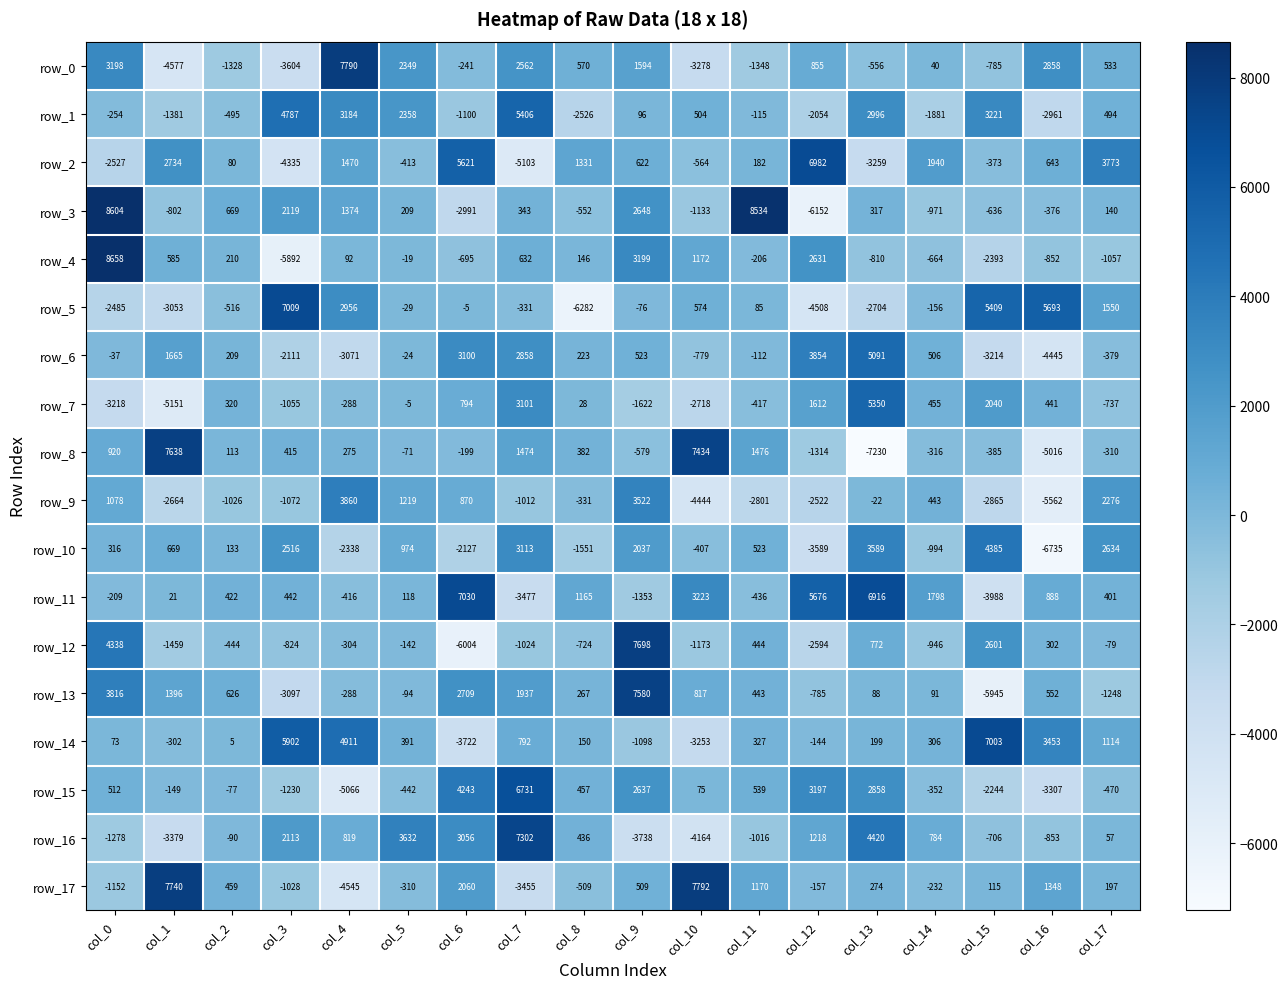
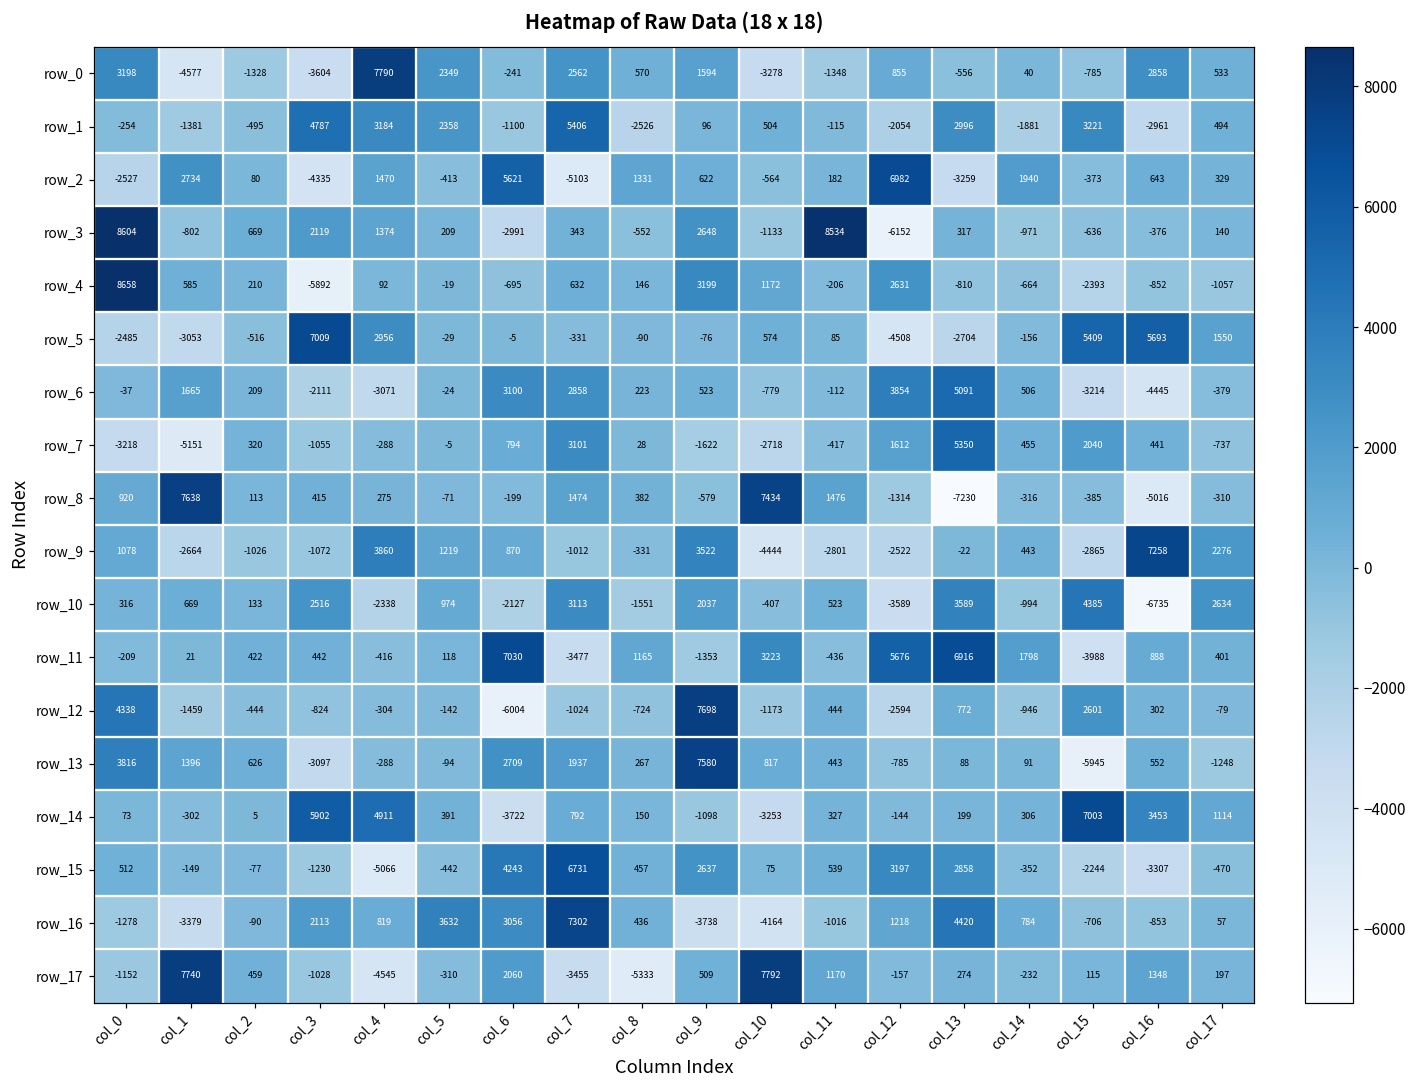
row_2, col_17: 3773 -> 329
row_5, col_8: -6282 -> -90
row_9, col_16: -5562 -> 7258
row_17, col_8: -509 -> -5333
